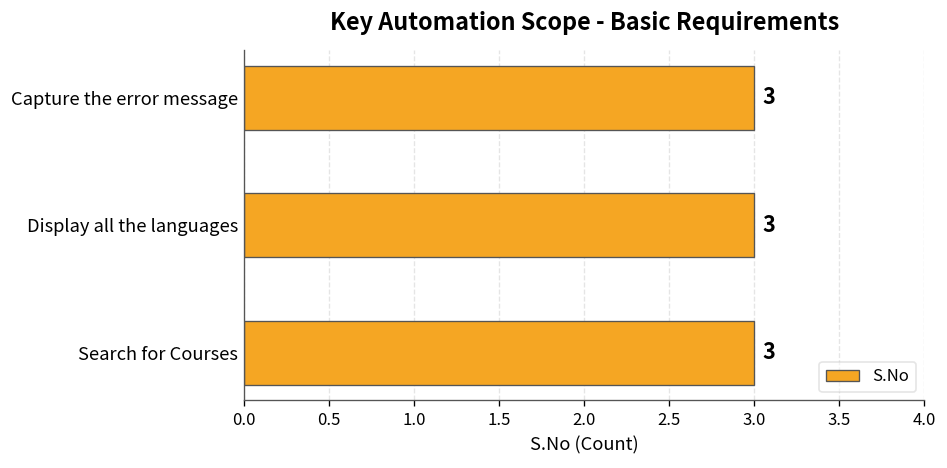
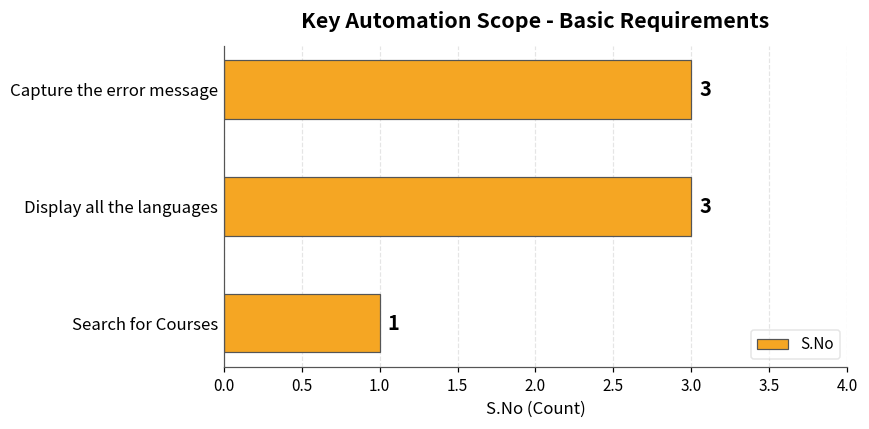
Search for Courses: 3 -> 1
